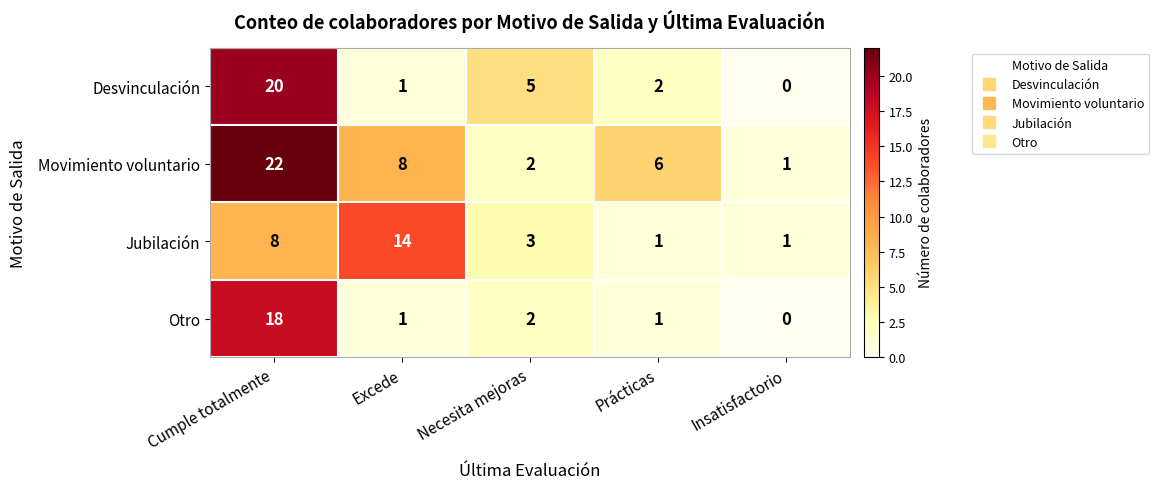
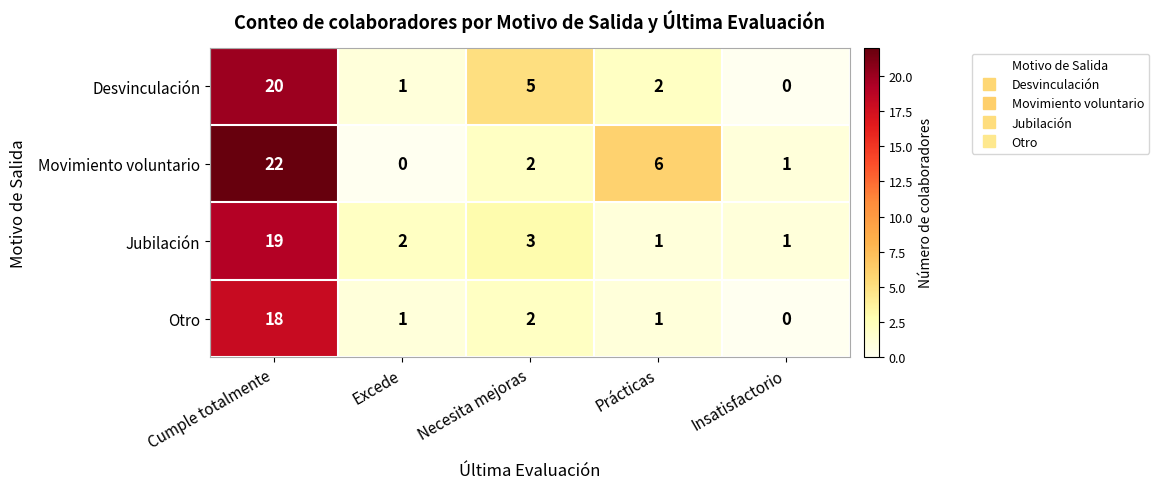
Movimiento voluntario, Excede: 8 -> 0
Jubilación, Cumple totalmente: 8 -> 19
Jubilación, Excede: 14 -> 2
